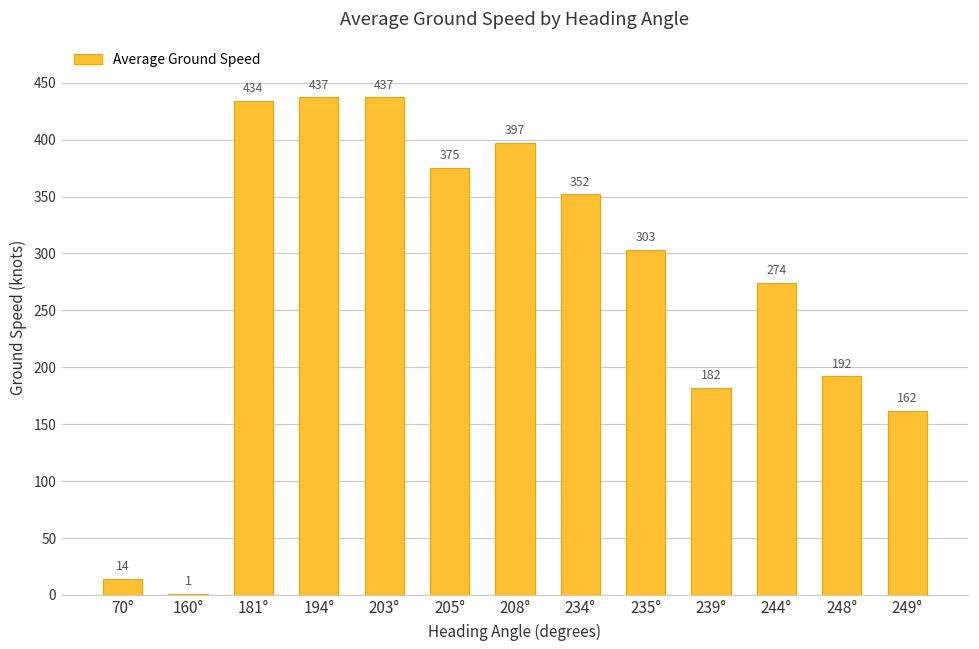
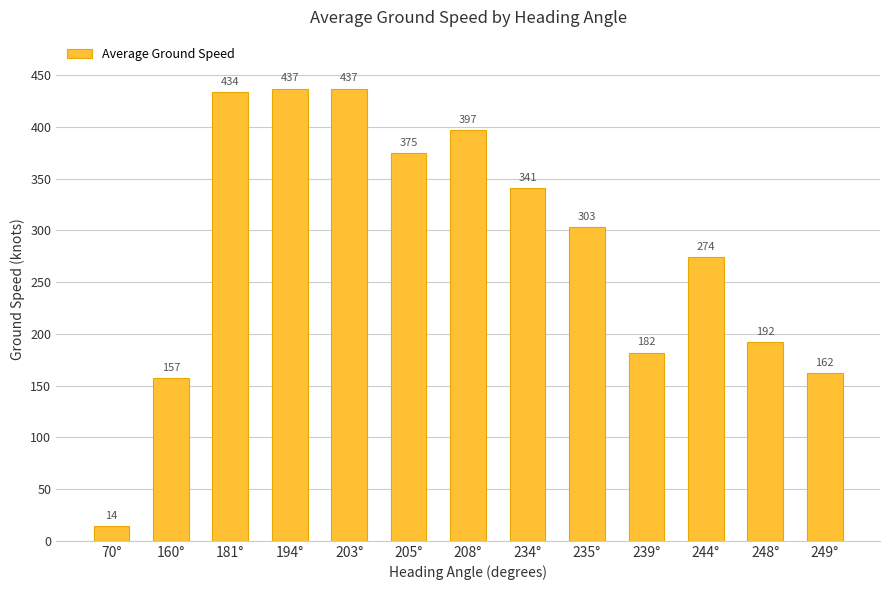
160°: 1 -> 157
234°: 352 -> 341
